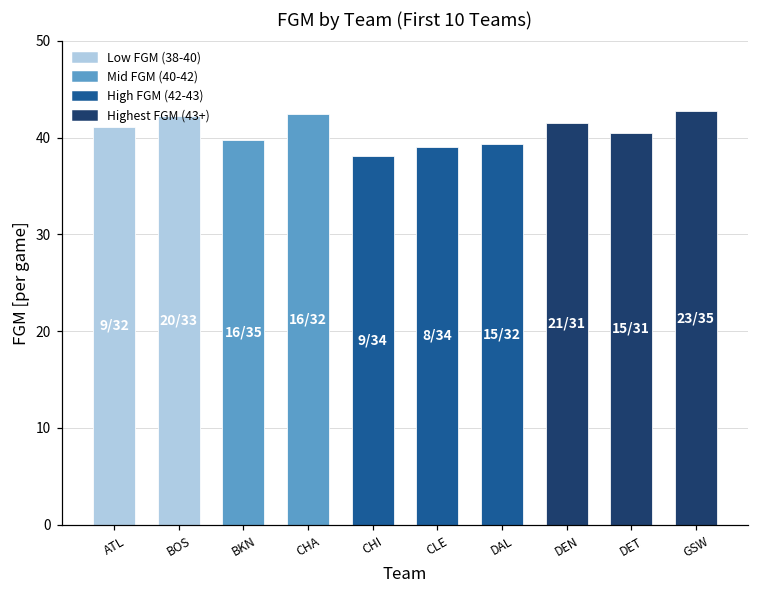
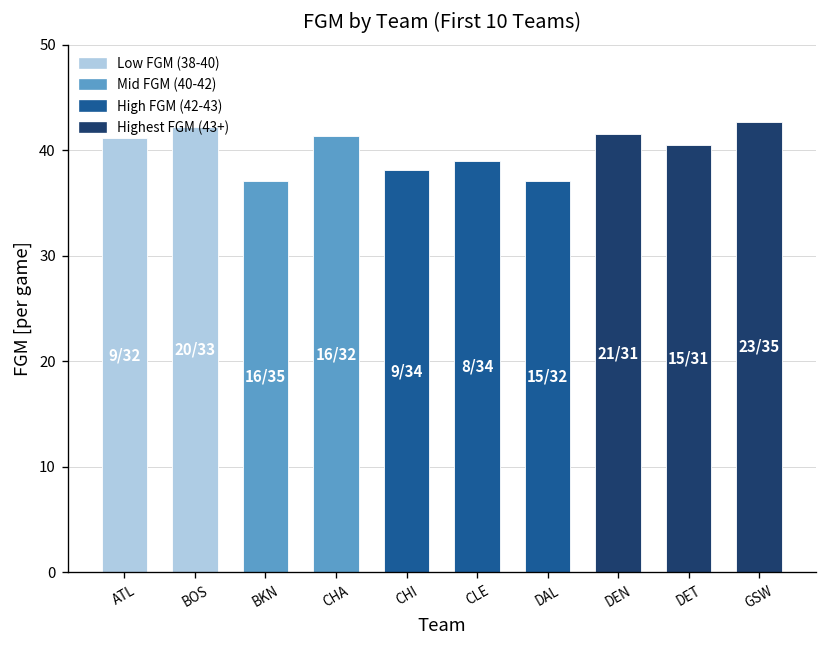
BKN: 40 -> 37
CHA: 42 -> 41
DAL: 39 -> 37
